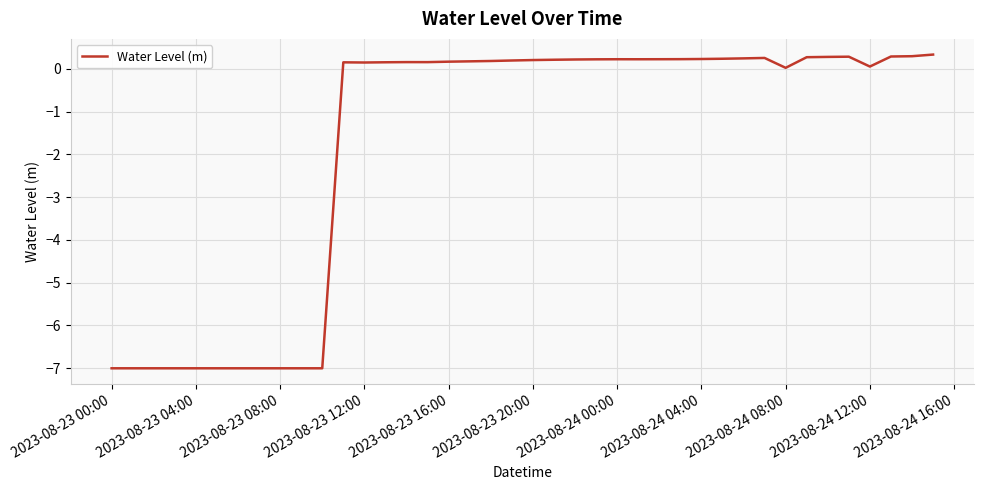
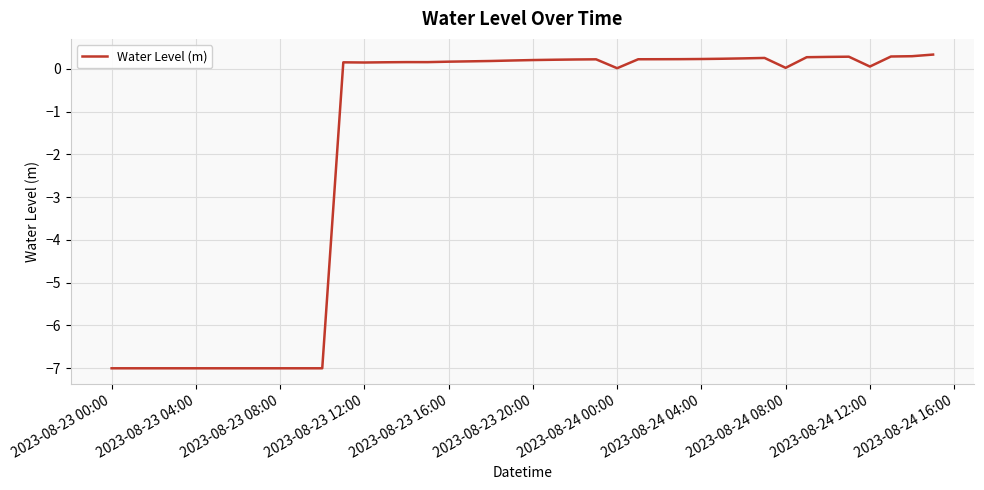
2023-08-24 00:00: 0.2 -> 0.0
